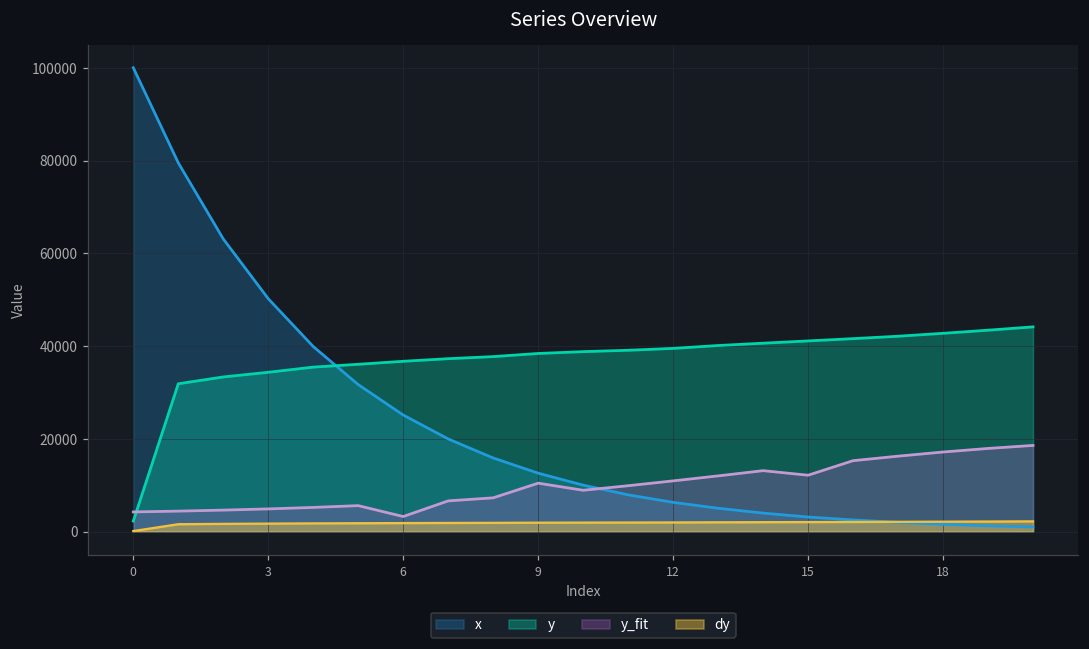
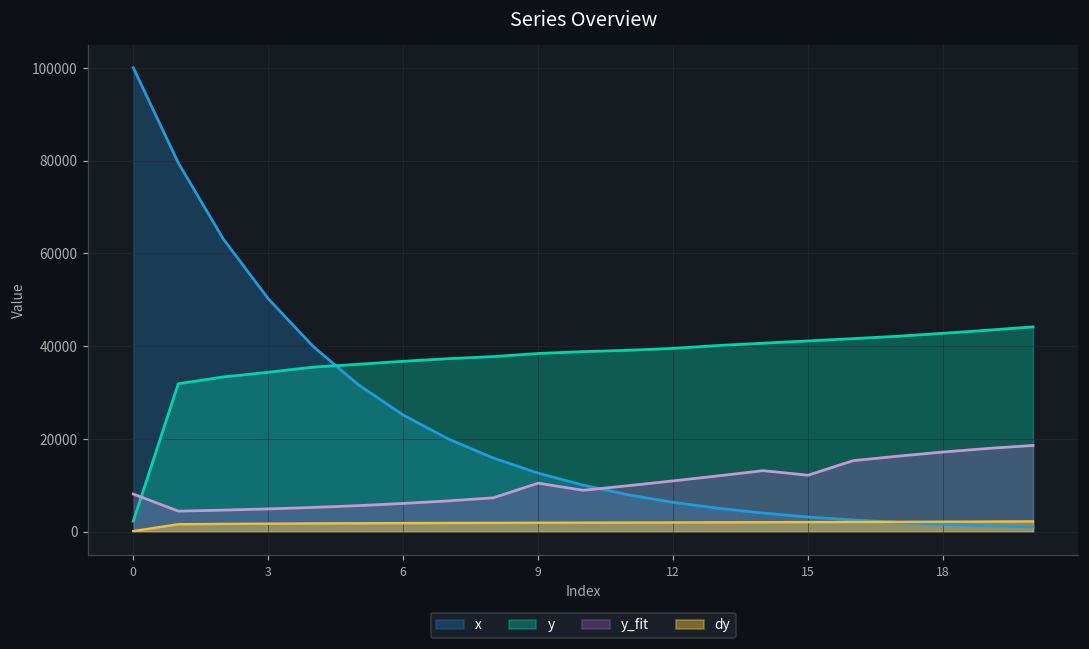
y_fit, 0: 4000 -> 8000
y_fit, 6: 3000 -> 6000
